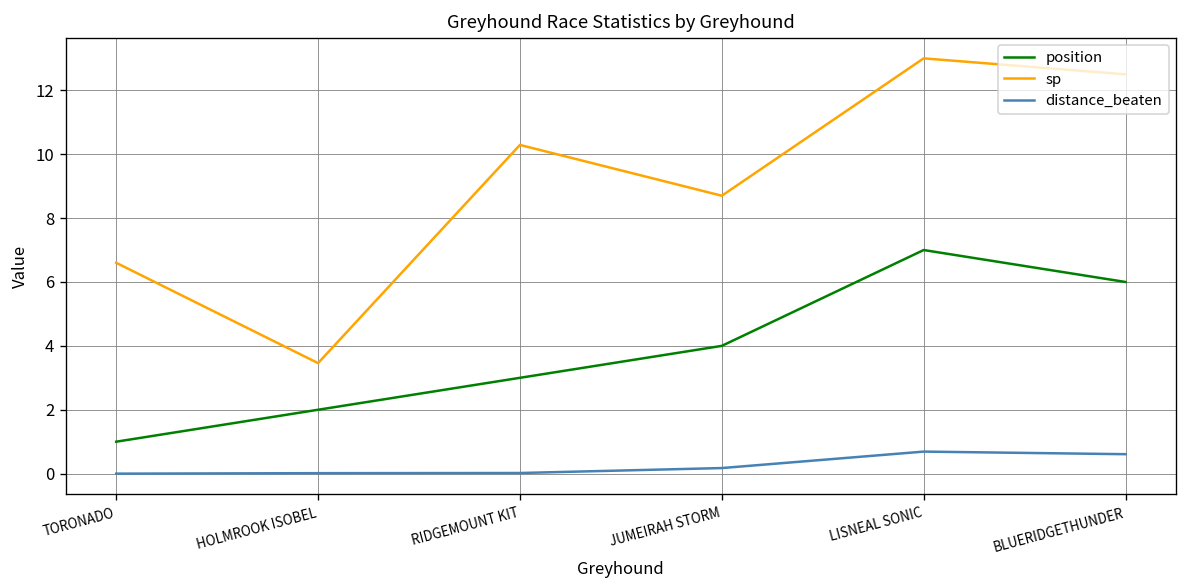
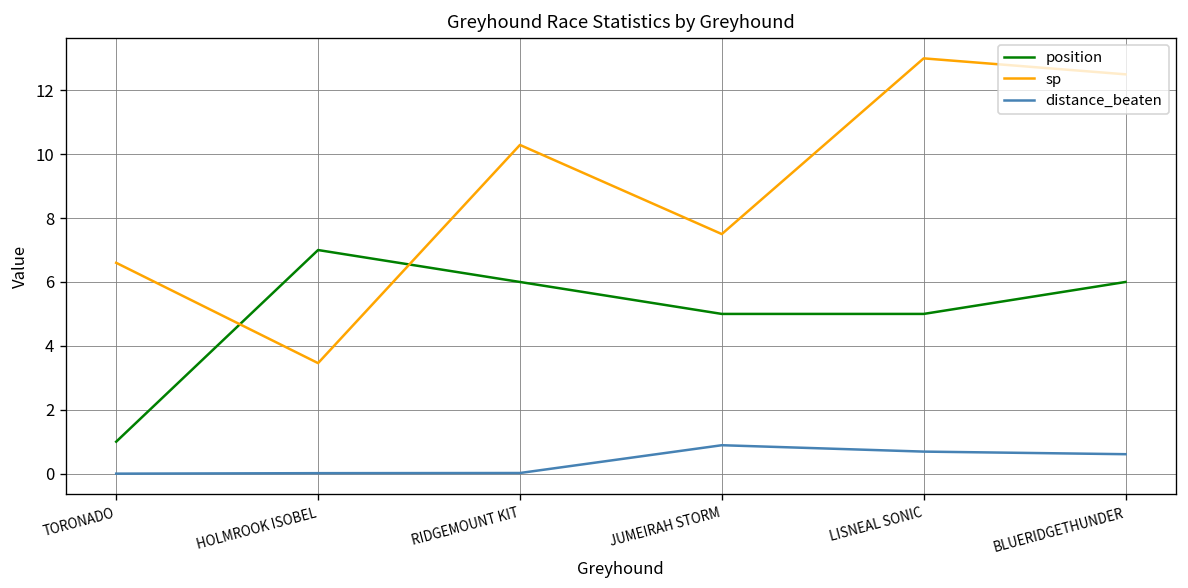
position, HOLMROOK ISOBEL: 2 -> 7
position, RIDGEMOUNT KIT: 3 -> 6
position, JUMEIRAH STORM: 4 -> 5
sp, JUMEIRAH STORM: 8.7 -> 7.5
distance_beaten, JUMEIRAH STORM: 0.2 -> 0.9
position, LISNEAL SONIC: 7 -> 5
